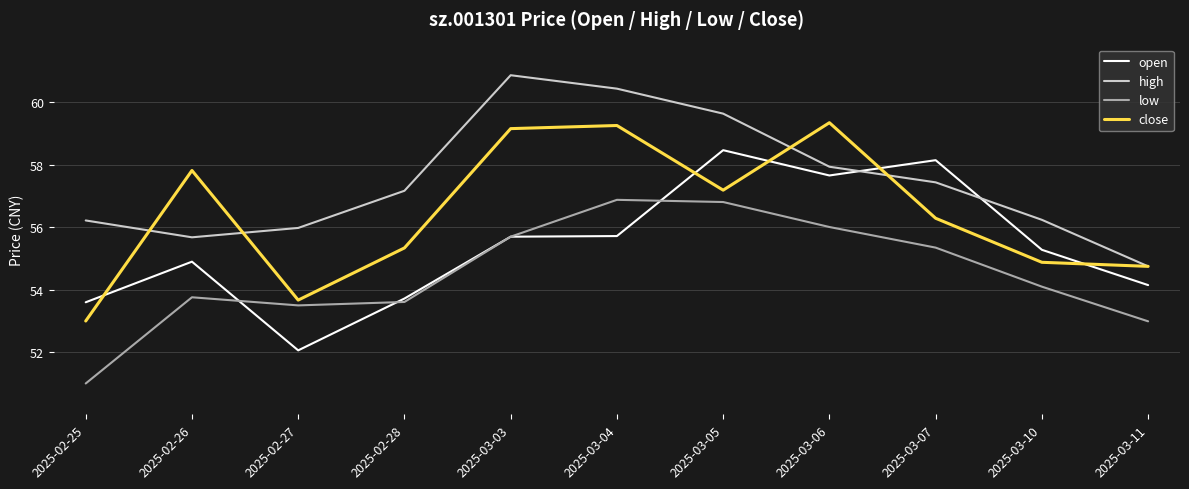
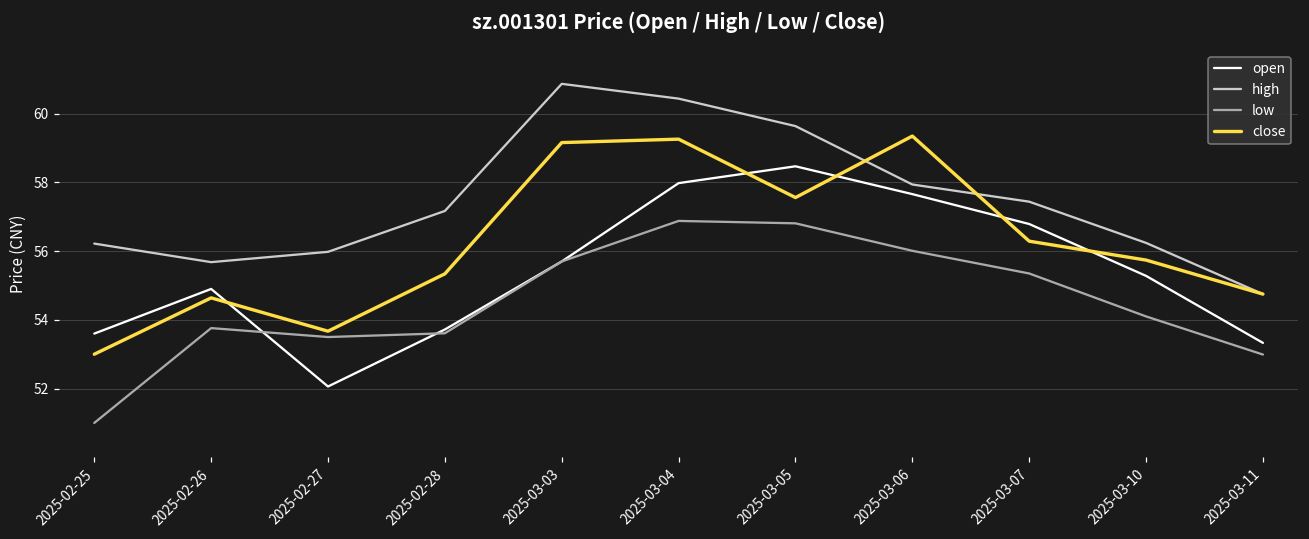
close, 2025-02-26: 57.8 -> 54.6
open, 2025-03-04: 55.7 -> 58.0
close, 2025-03-05: 57.2 -> 57.6
open, 2025-03-07: 58.2 -> 56.8
close, 2025-03-10: 54.9 -> 55.7
open, 2025-03-11: 54.2 -> 53.3
